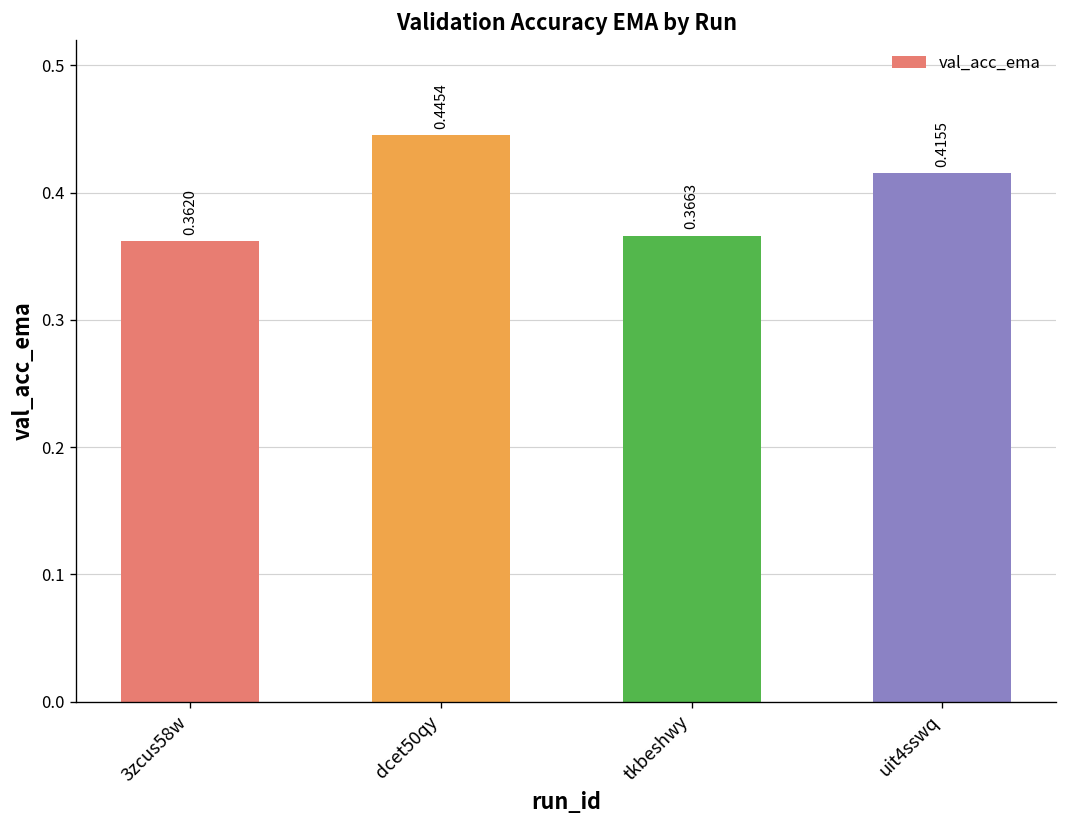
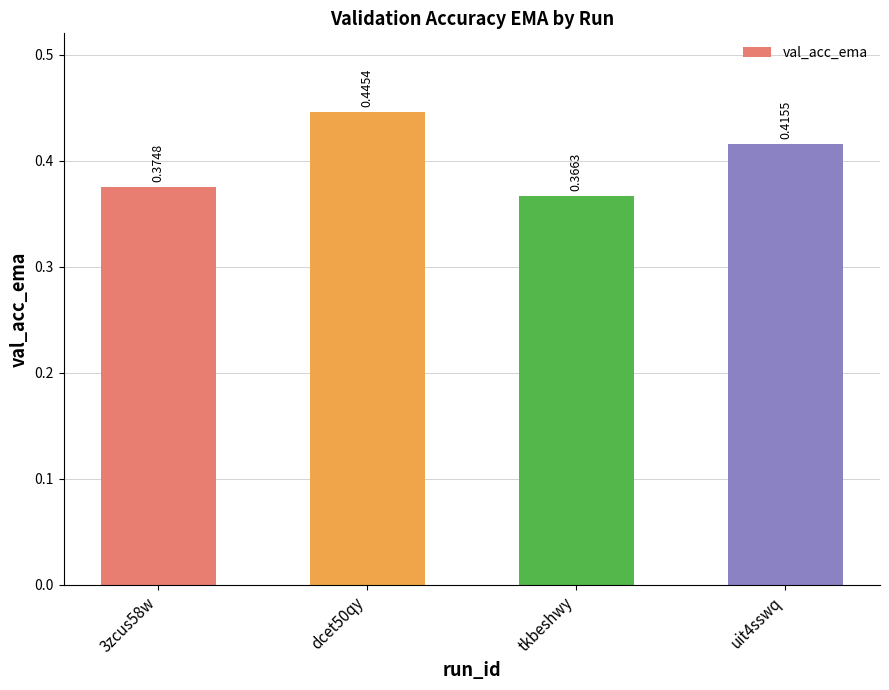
3zcus58w: 0.3620 -> 0.3748
